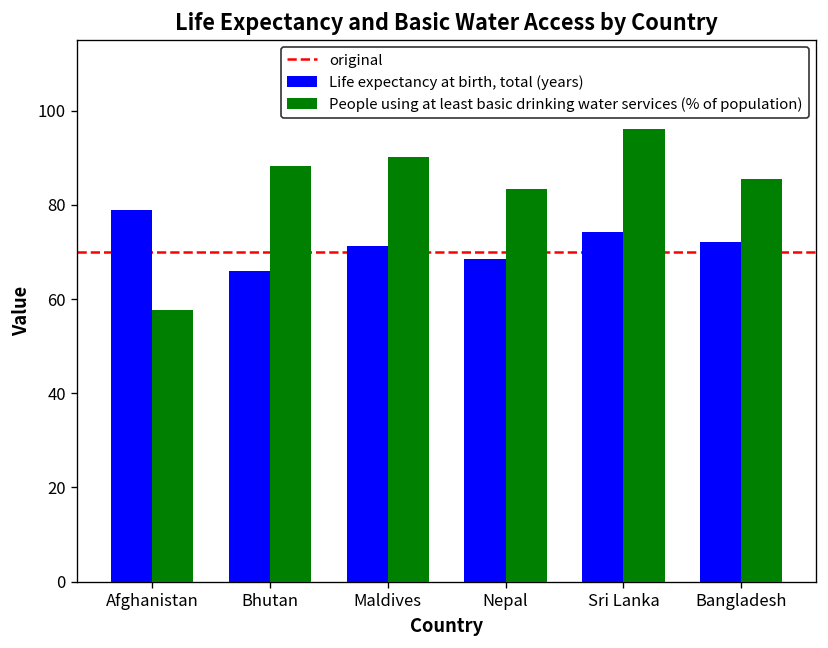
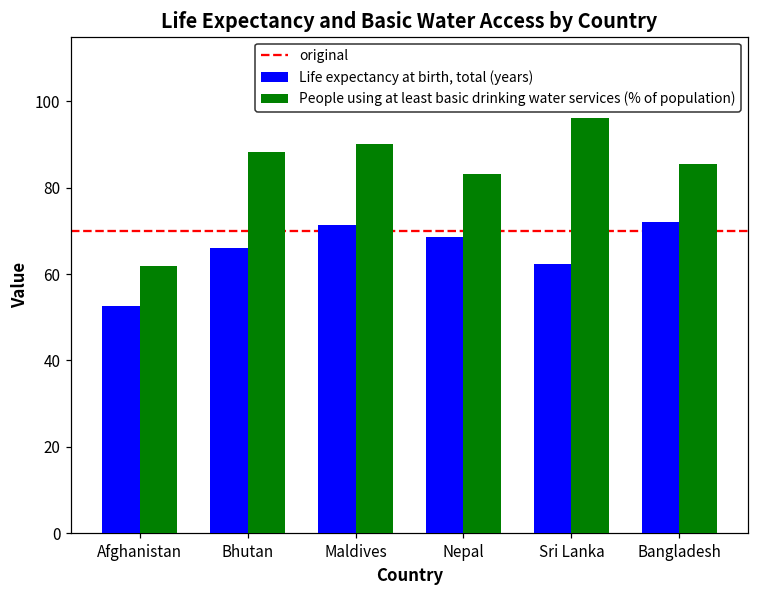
Life expectancy at birth, total (years), Afghanistan: 79 -> 53
People using at least basic drinking water services (% of population), Afghanistan: 58 -> 62
Life expectancy at birth, total (years), Sri Lanka: 74 -> 62
